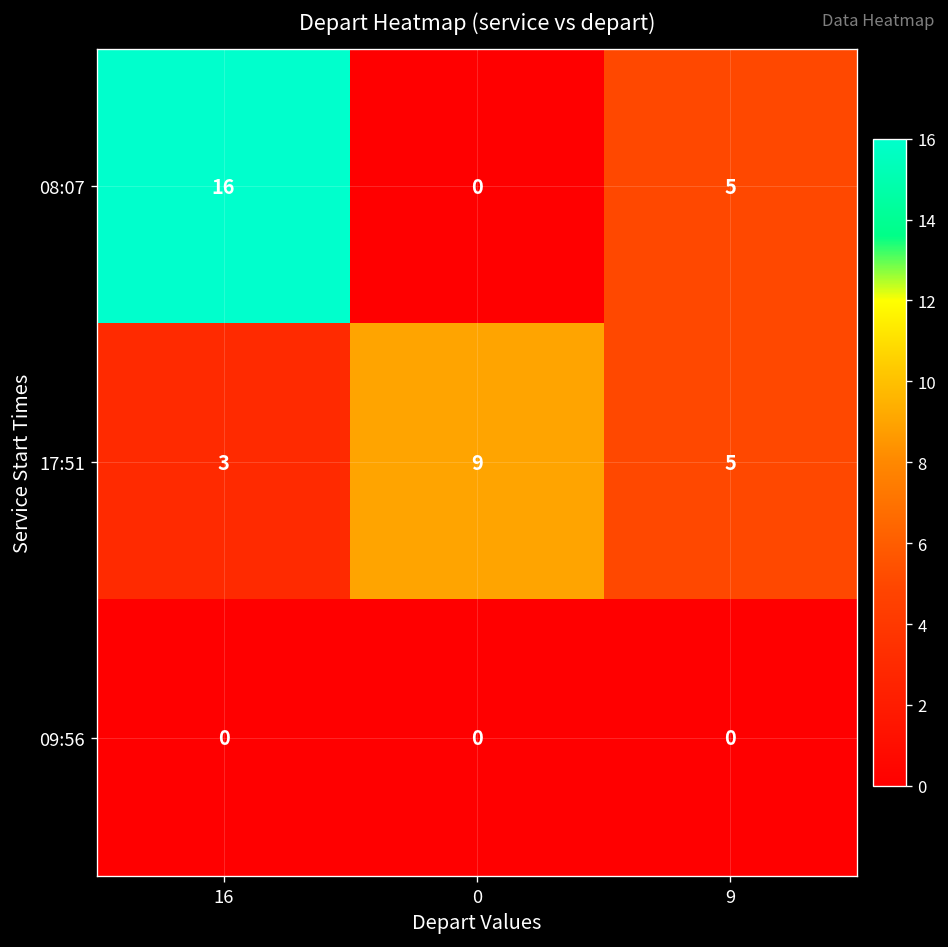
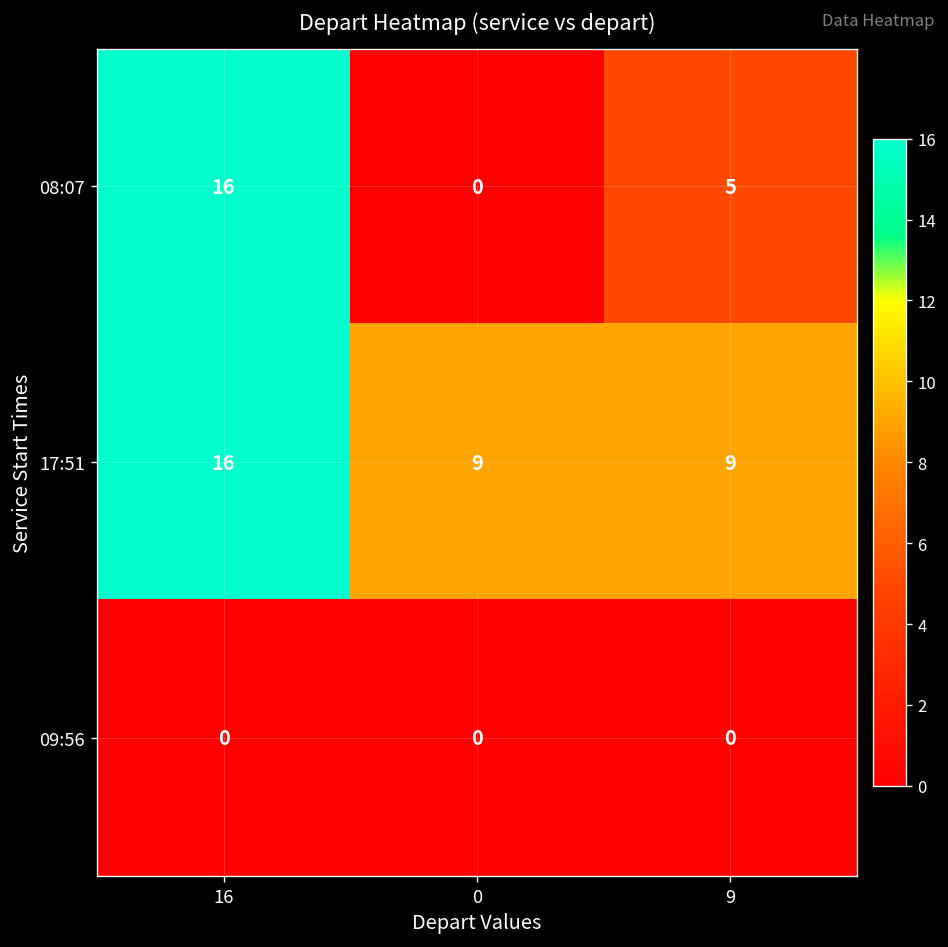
17:51, 16: 3 -> 16
17:51, 9: 5 -> 9
